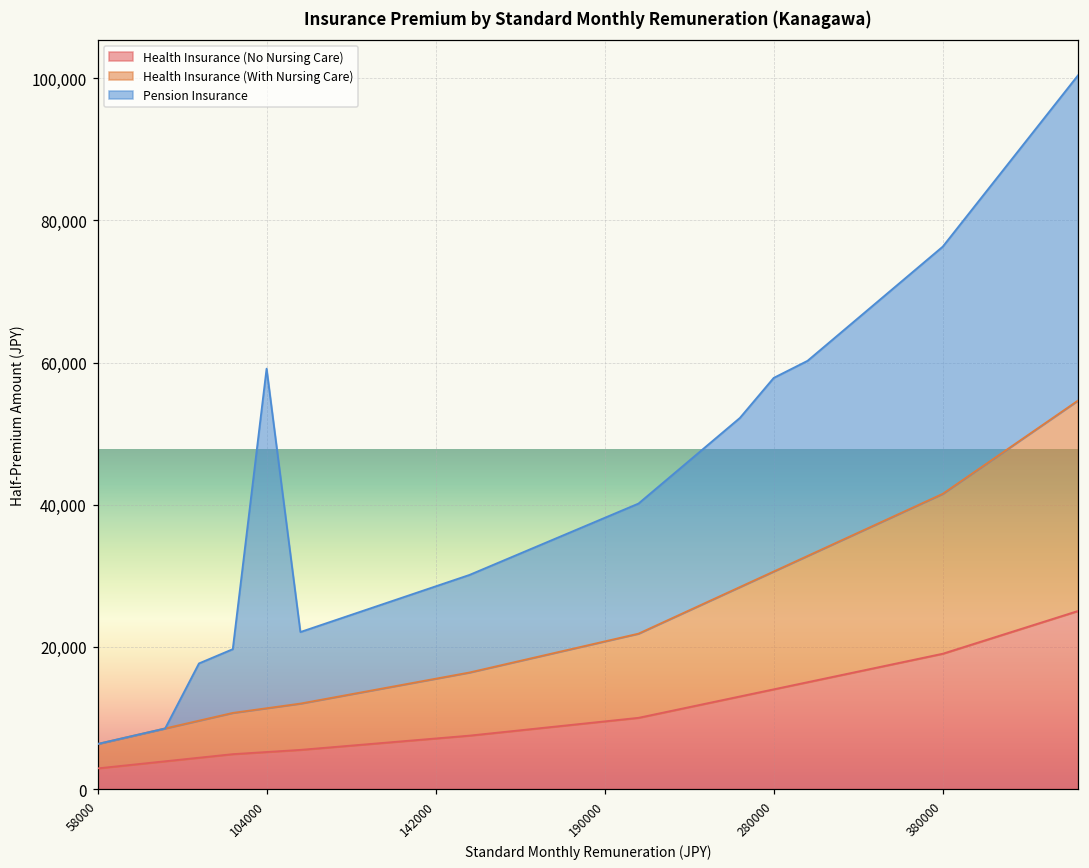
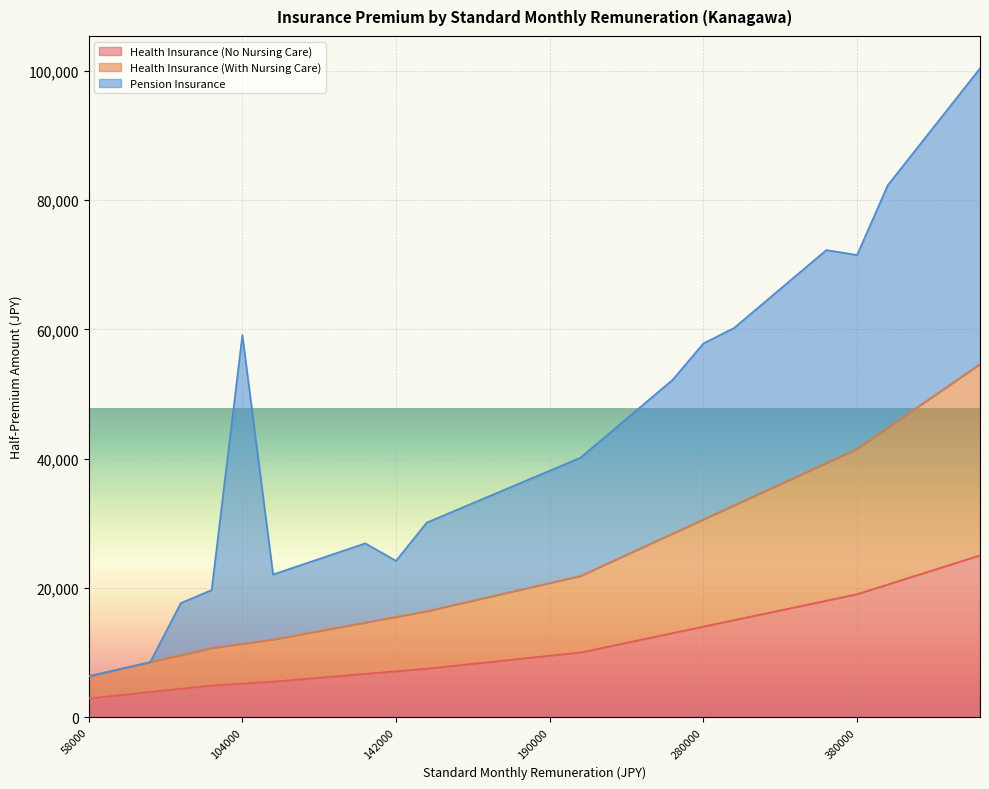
Pension Insurance, 142000: 13,000 -> 9,000
Pension Insurance, 380000: 35,000 -> 30,000
